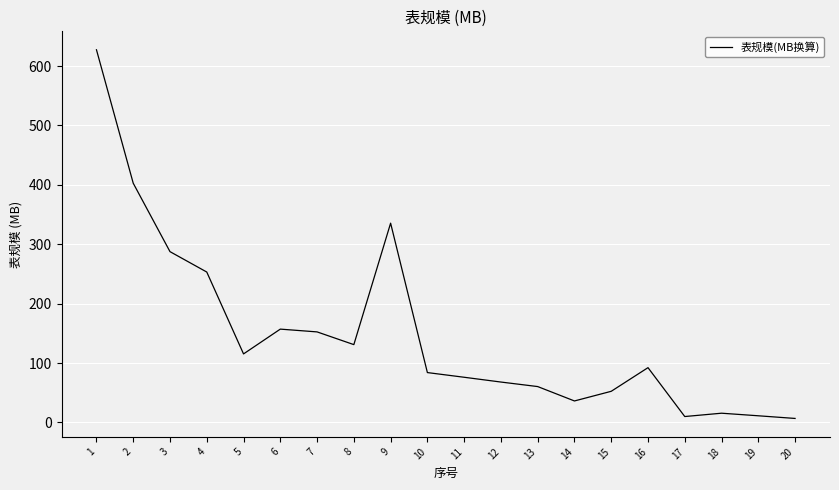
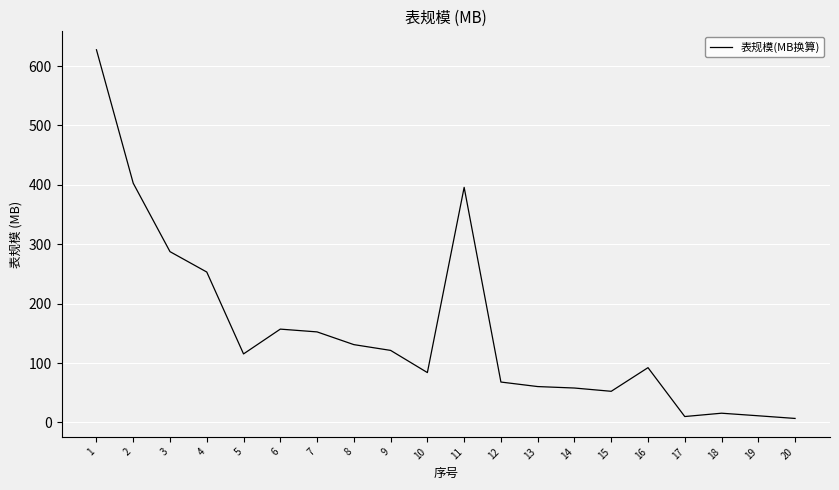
9: 340 -> 120
11: 80 -> 400
14: 40 -> 60
